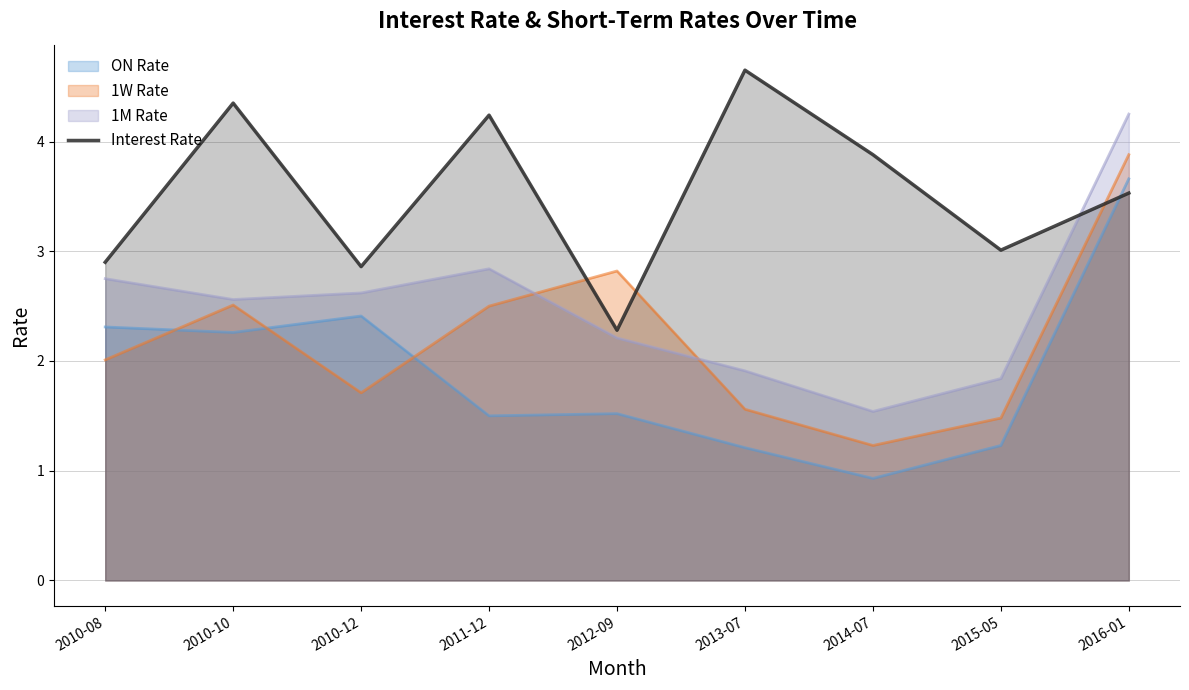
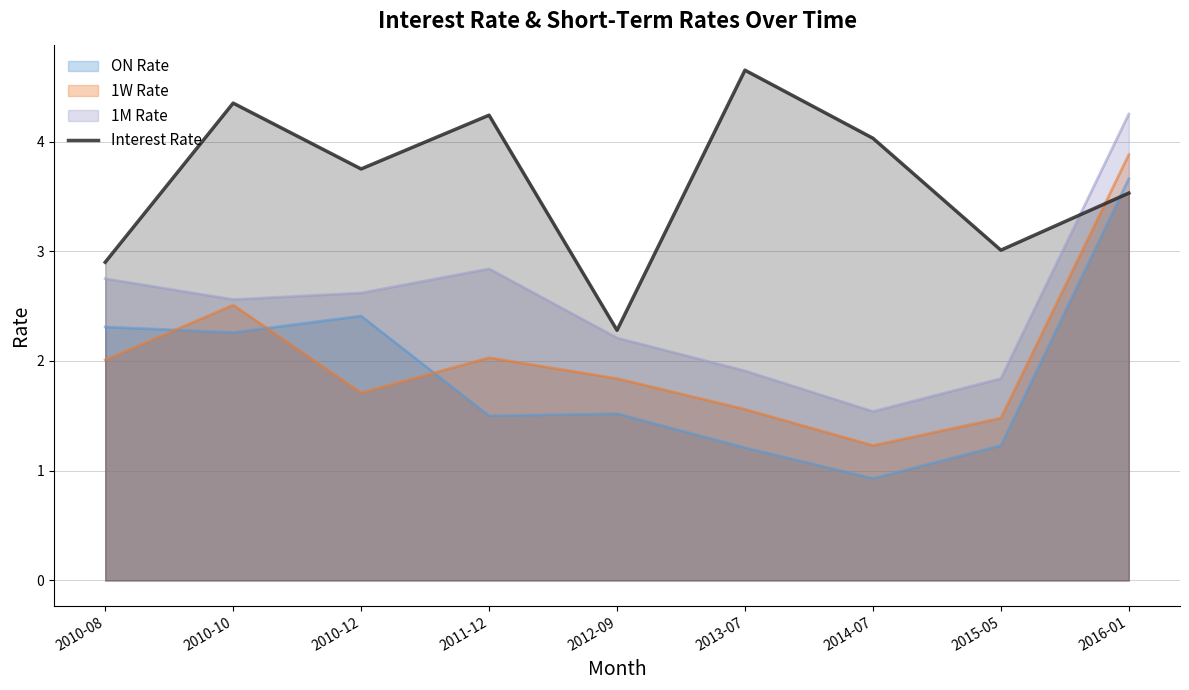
Interest Rate, 2010-12: 2.86 -> 3.75
1W Rate, 2011-12: 2.50 -> 2.03
1W Rate, 2012-09: 2.82 -> 1.84
Interest Rate, 2014-07: 3.88 -> 4.03
